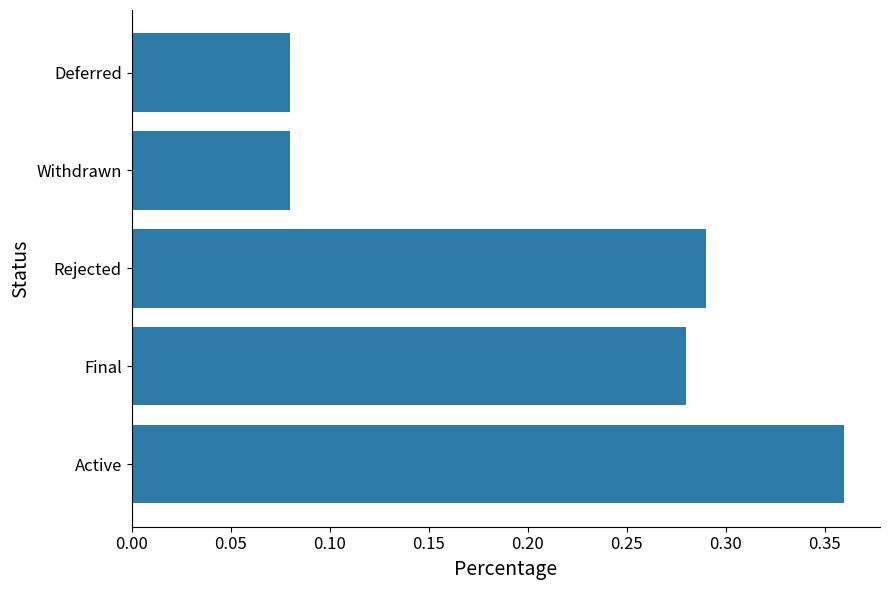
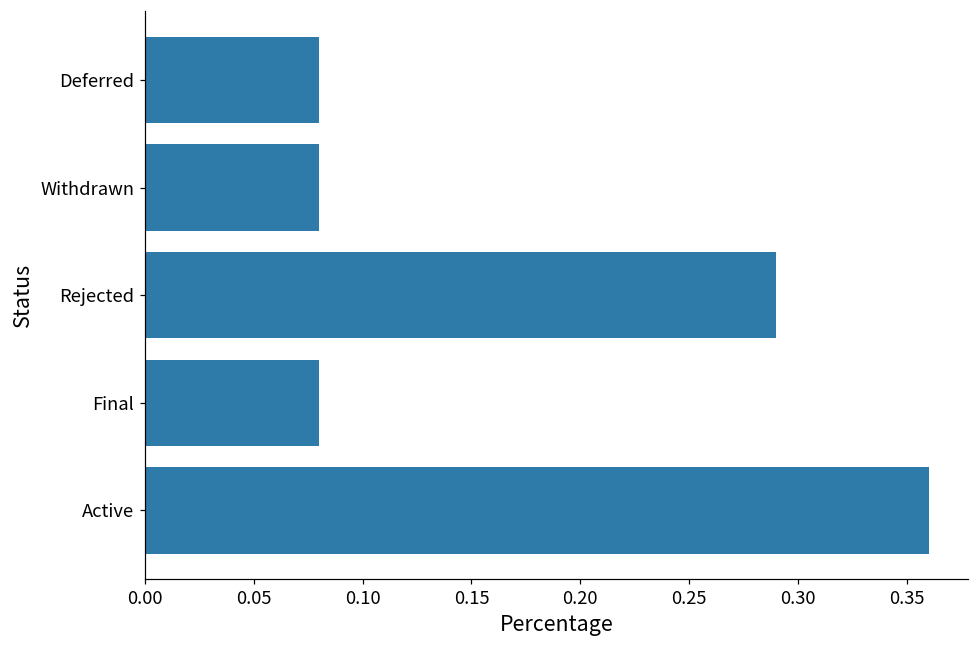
Final: 0.280 -> 0.080
